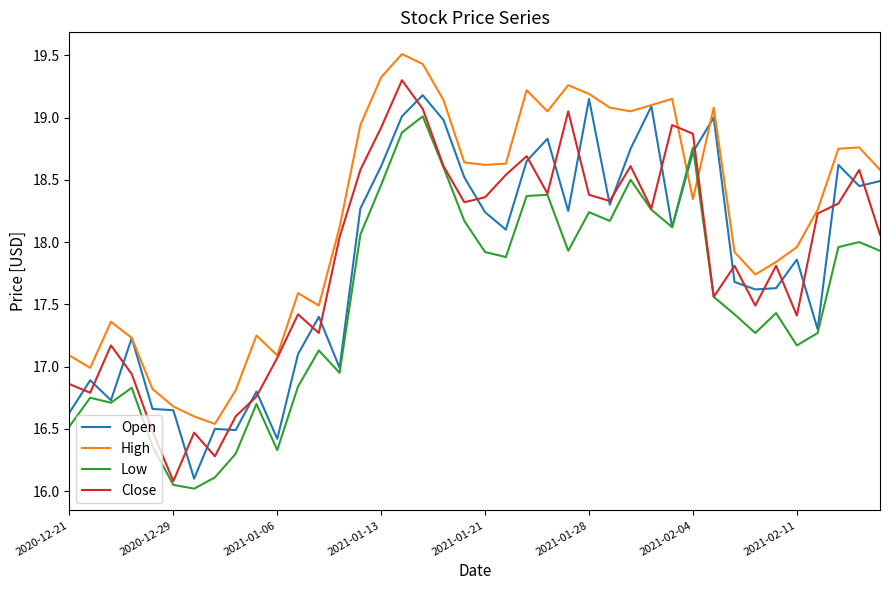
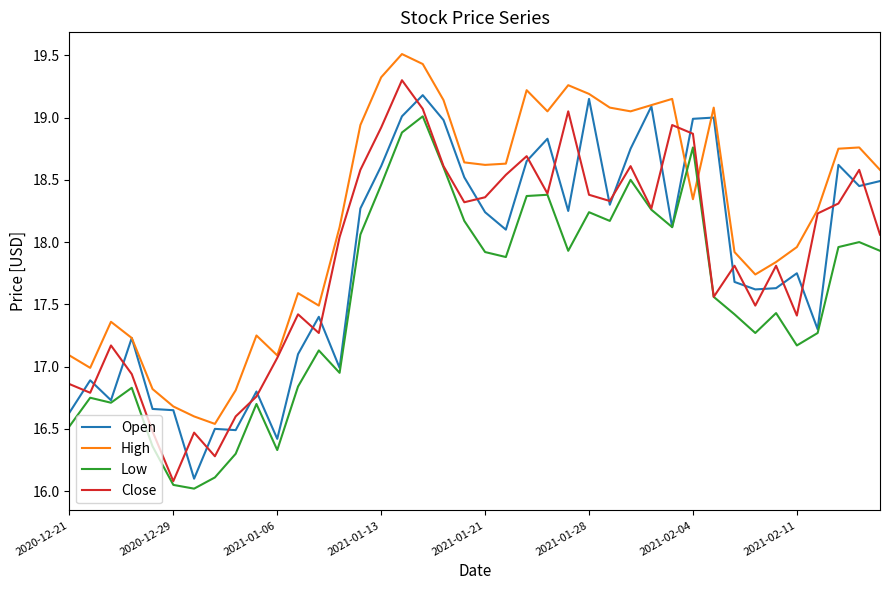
Open, 2021-02-04: 18.72 -> 18.99
Open, 2021-02-11: 17.86 -> 17.75
